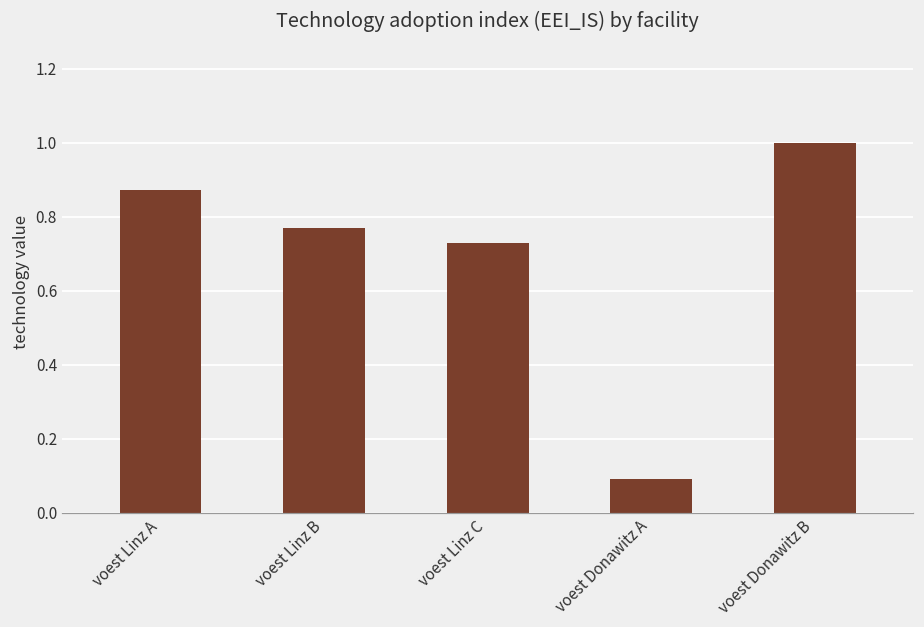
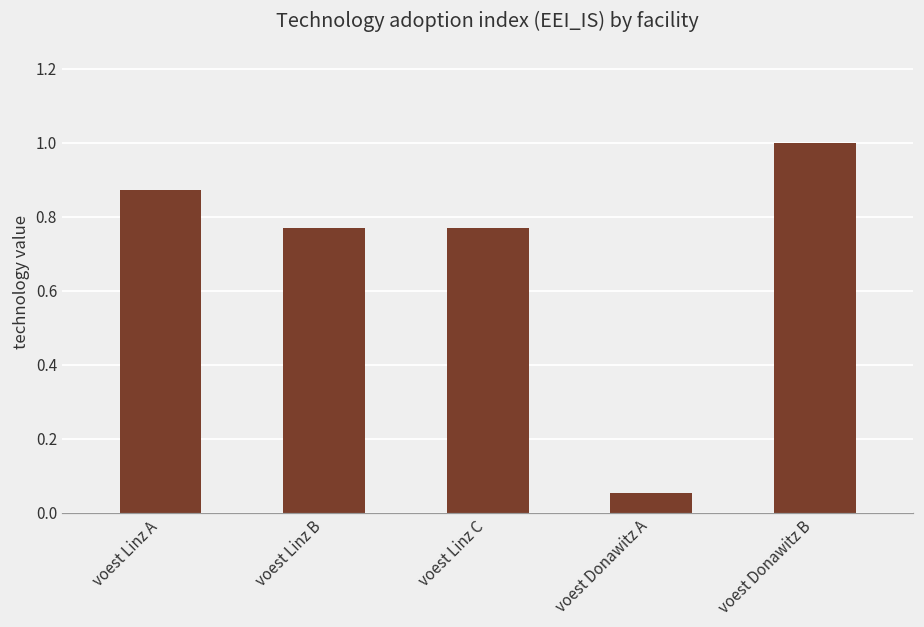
voest Linz C: 0.73 -> 0.77
voest Donawitz A: 0.09 -> 0.05
